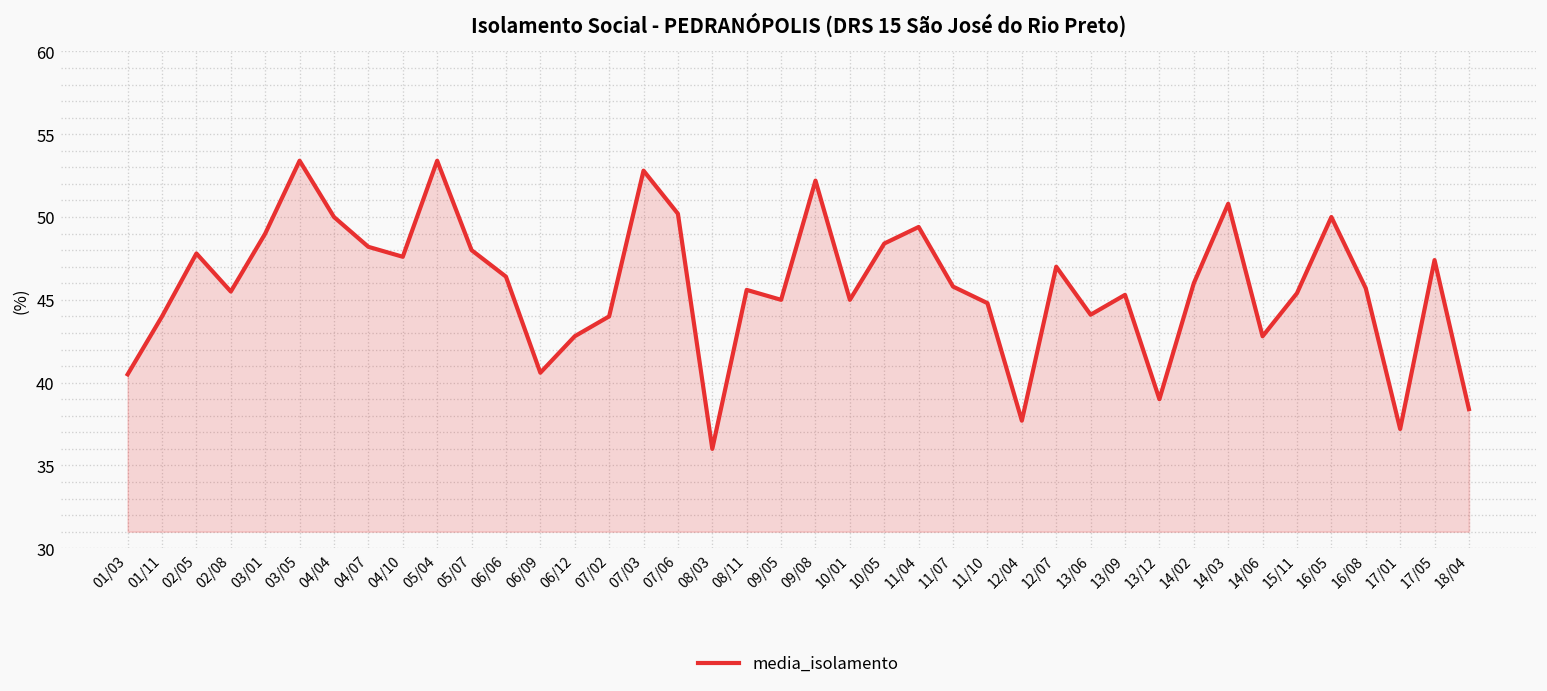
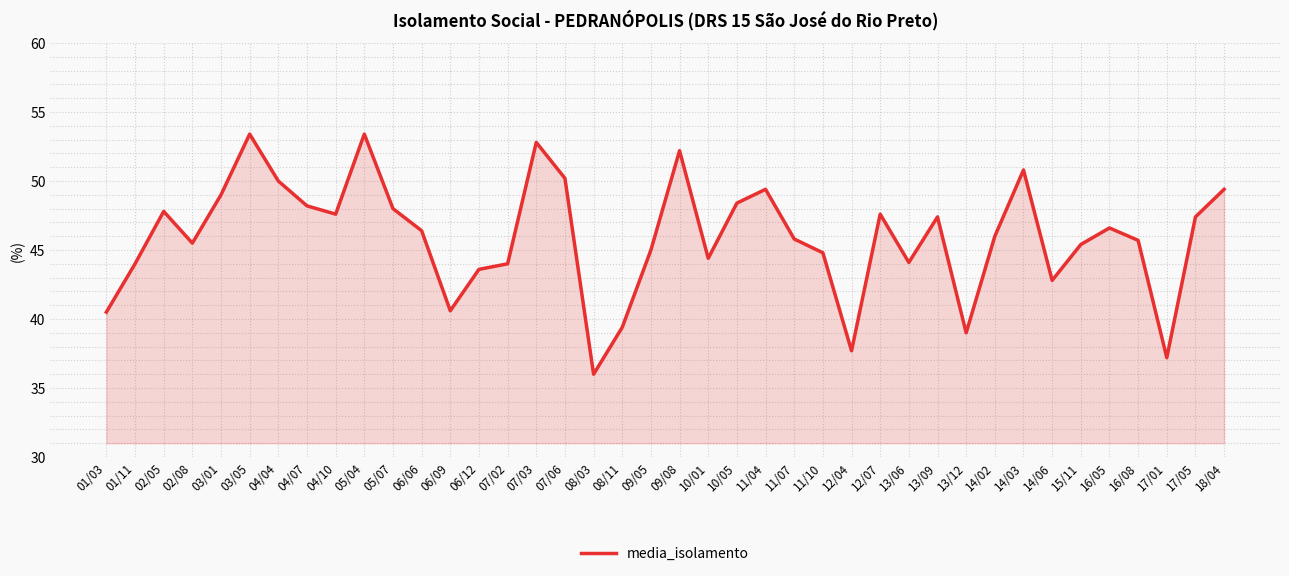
06/12: 42.8 -> 43.6
08/11: 45.6 -> 39.4
10/01: 45.0 -> 44.4
12/07: 47.0 -> 47.6
13/09: 45.3 -> 47.4
16/05: 50.0 -> 46.6
18/04: 38.4 -> 49.4
